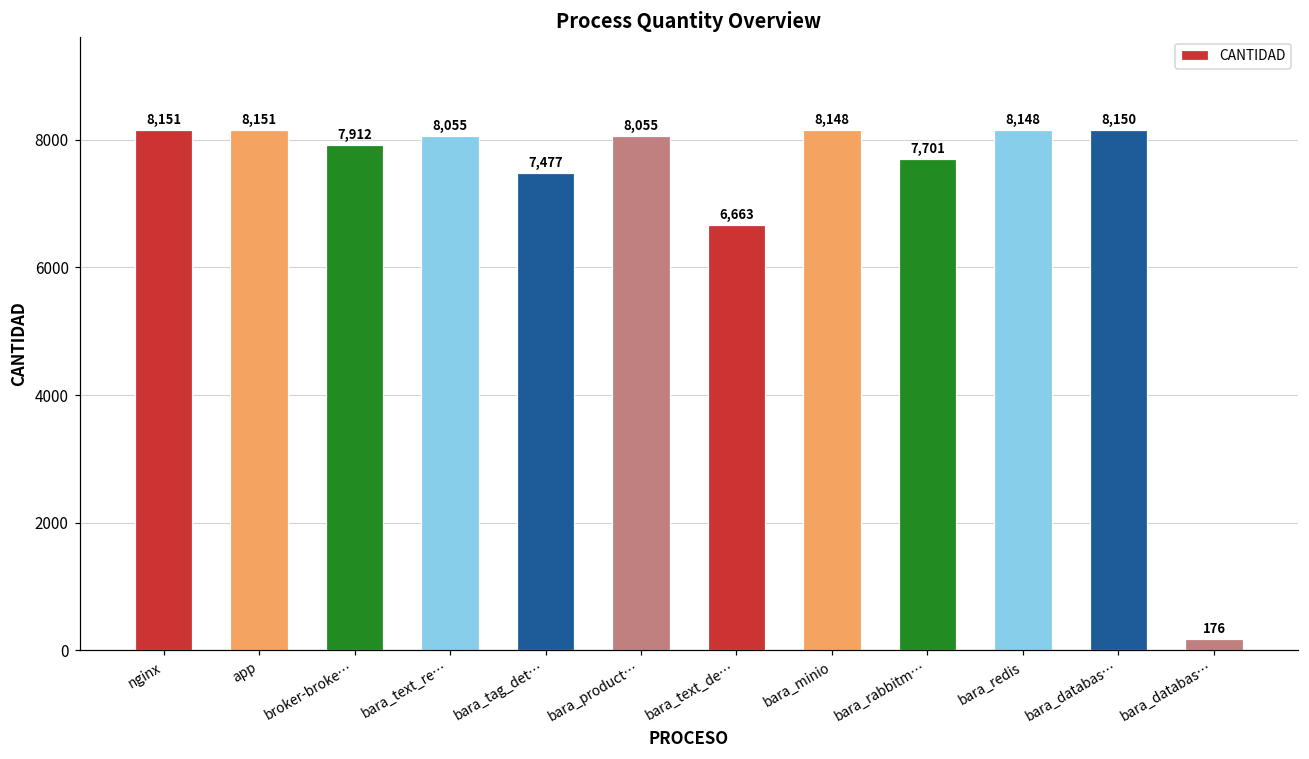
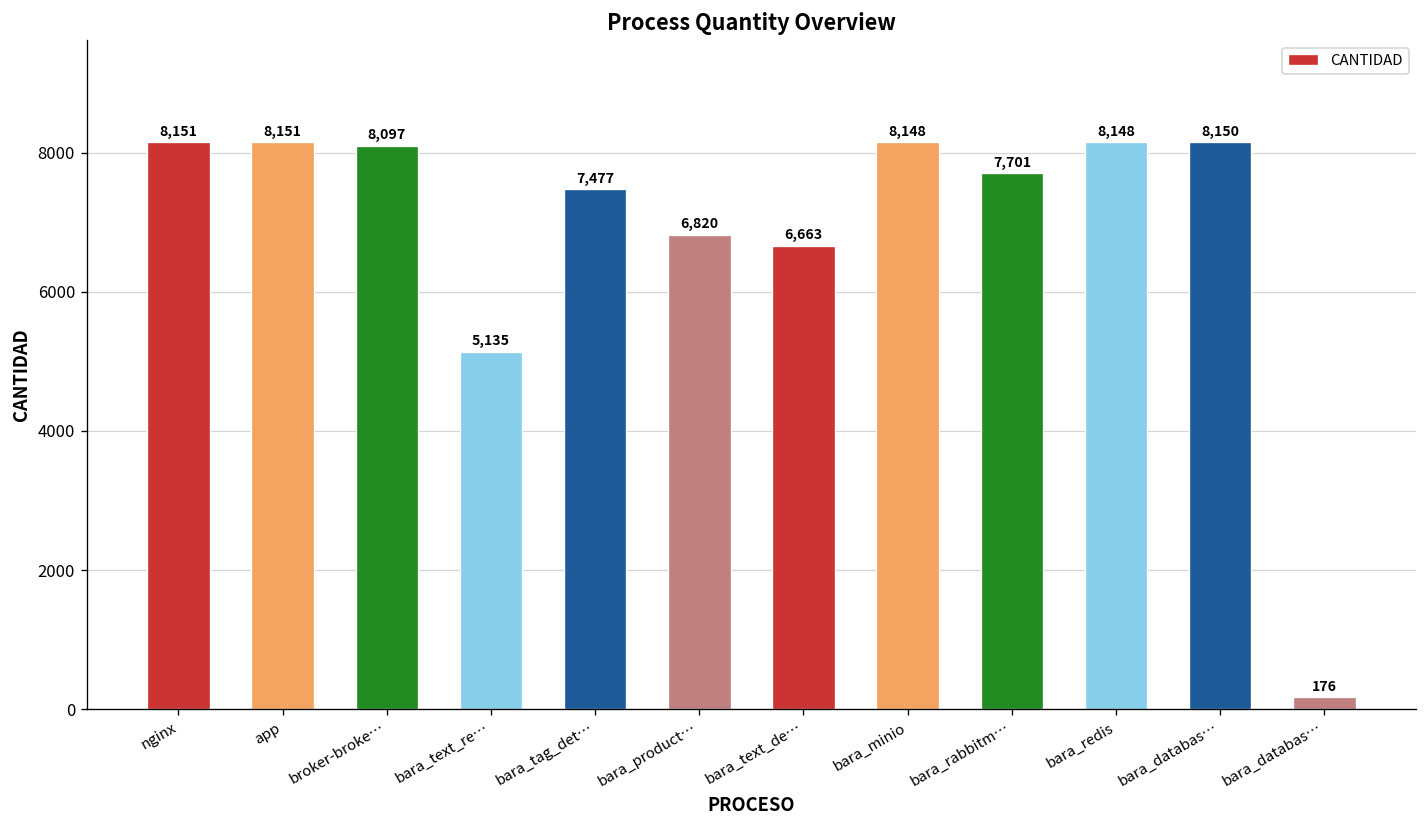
broker-broke…: 7,912 -> 8,097
bara_text_re…: 8,055 -> 5,135
bara_product…: 8,055 -> 6,820
